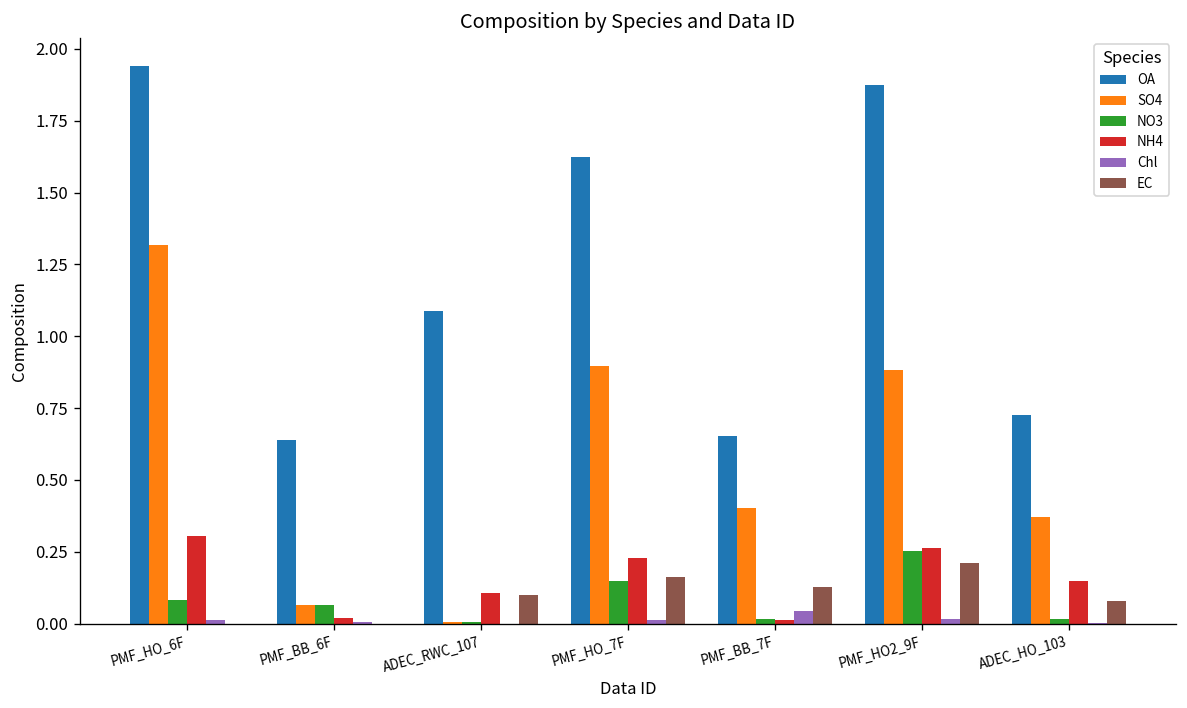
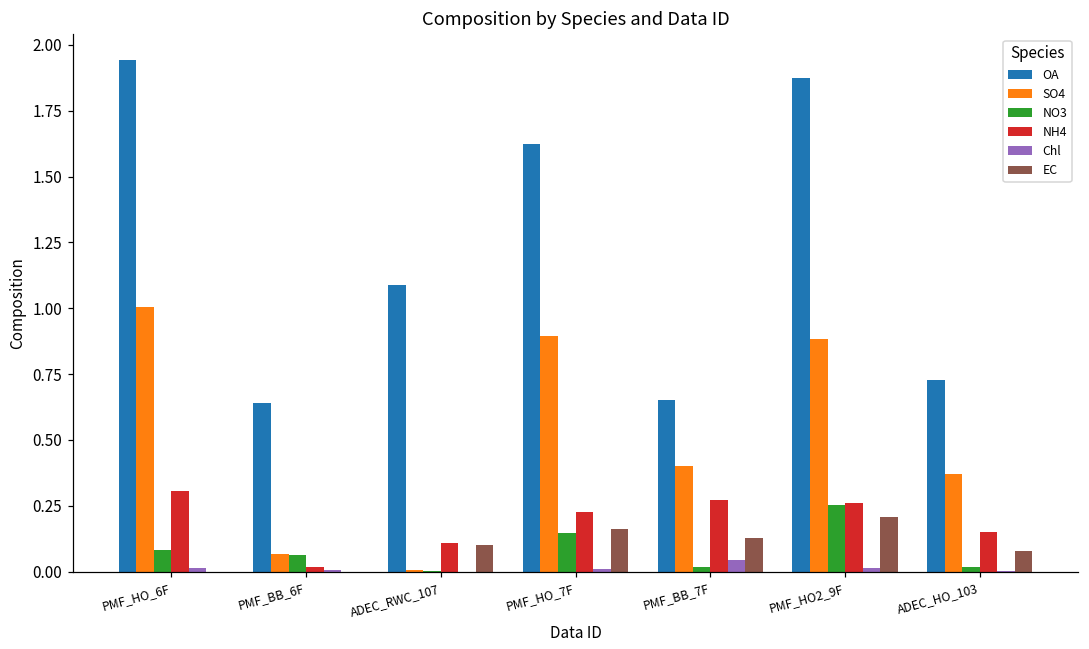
SO4, PMF_HO_6F: 1.32 -> 1.01
NH4, PMF_BB_7F: 0.01 -> 0.27
